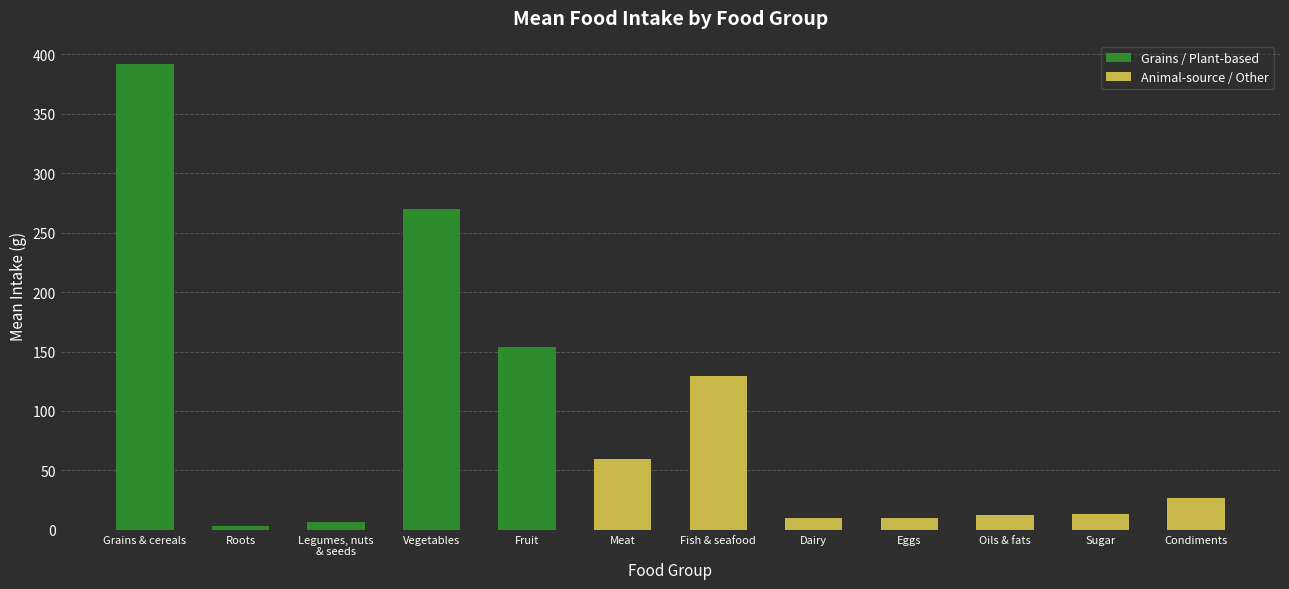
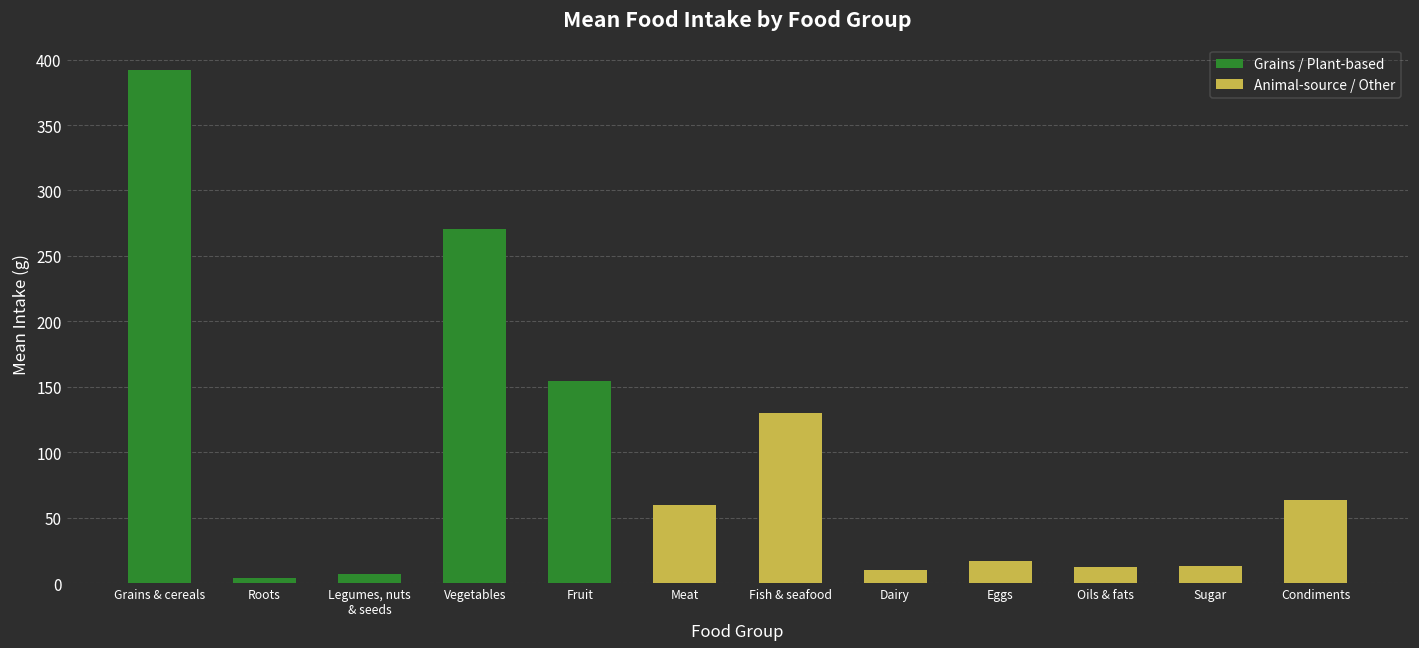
Eggs: 10 -> 17
Condiments: 27 -> 63
